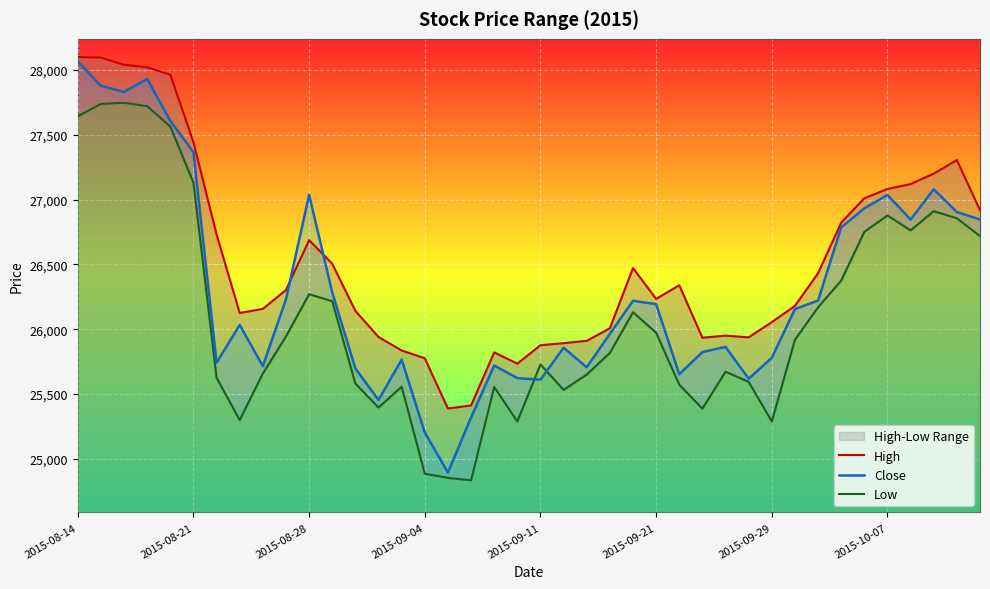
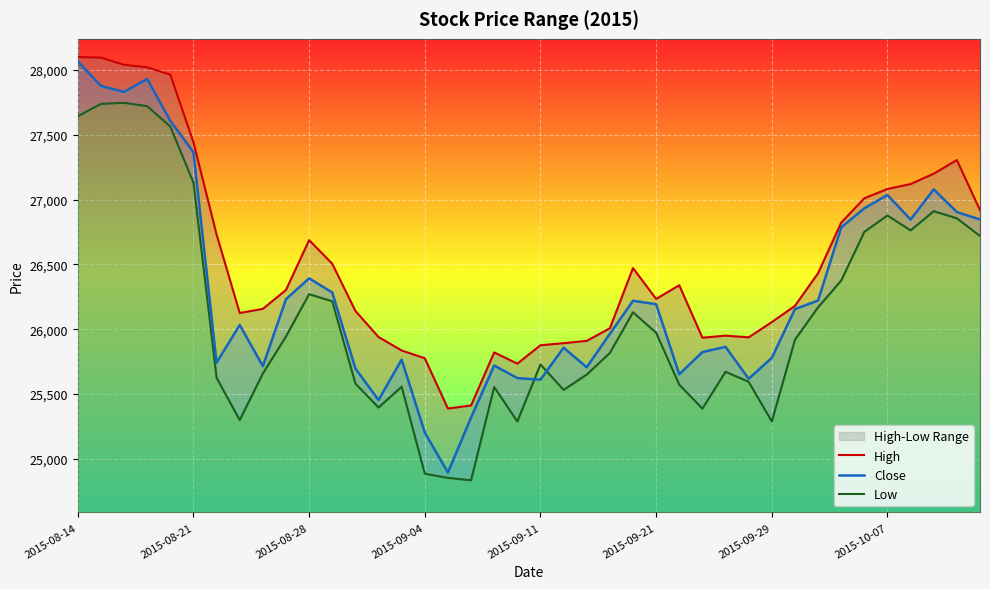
Close, 2015-08-28: 27,040 -> 26,390
